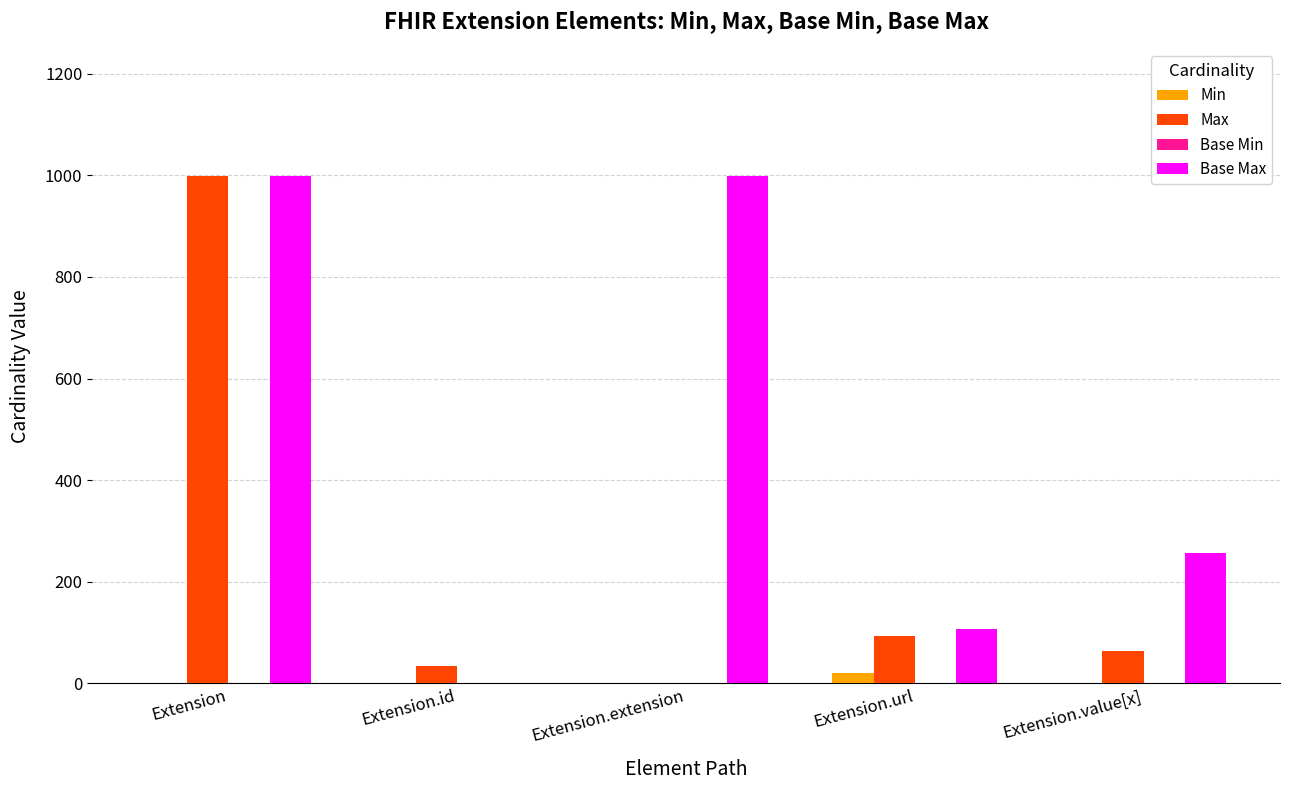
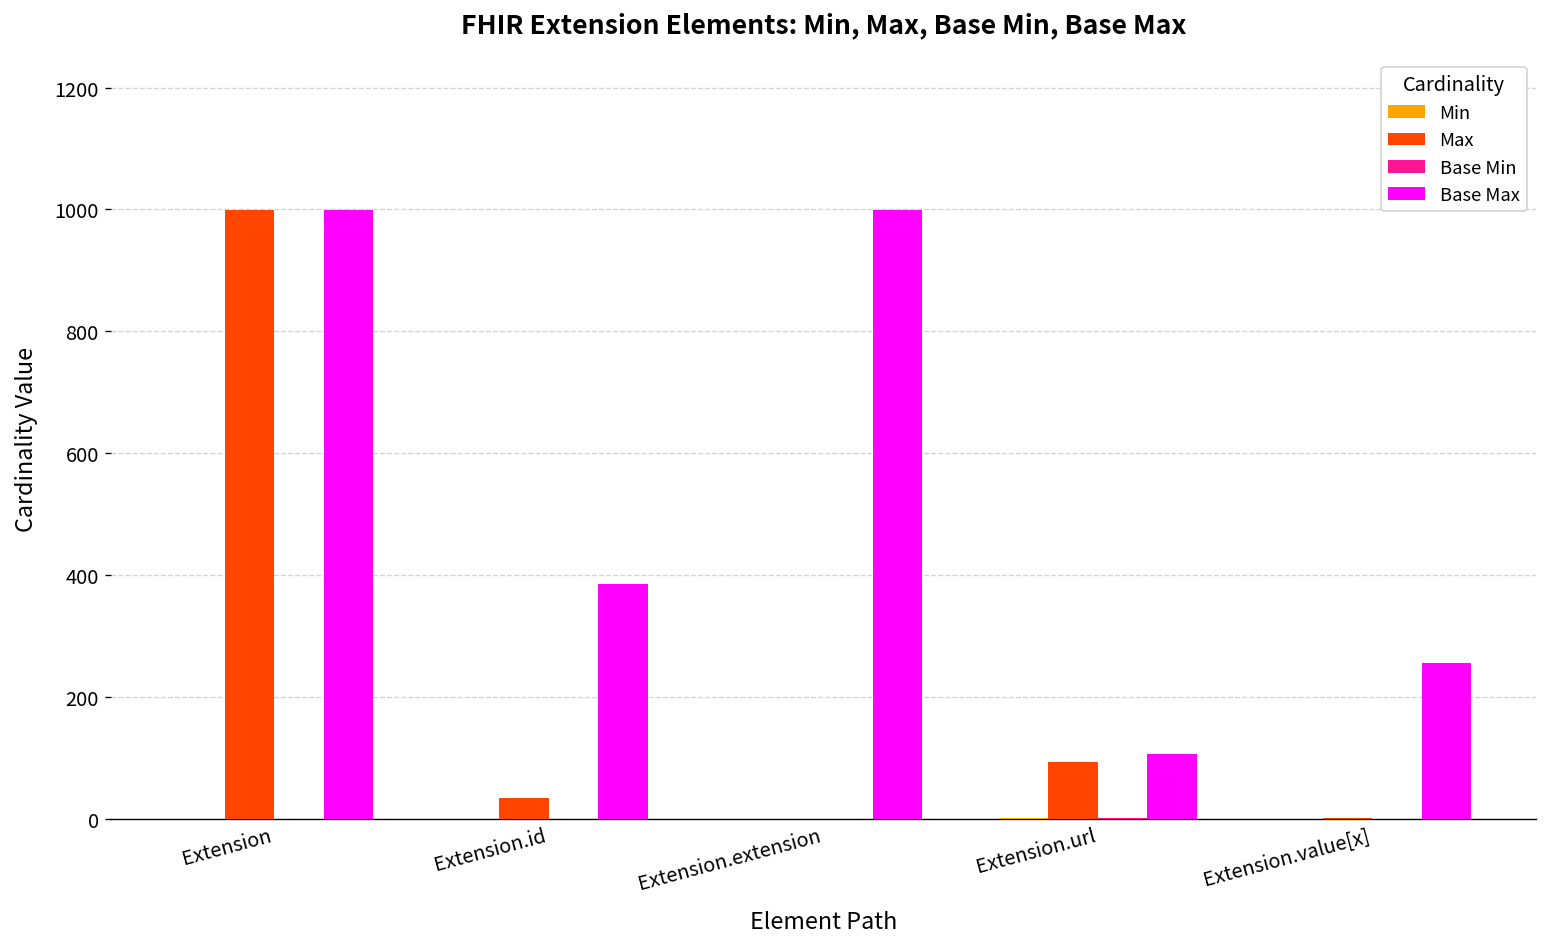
Base Max, Extension.id: 0 -> 390
Min, Extension.url: 20 -> 0
Max, Extension.value[x]: 60 -> 0
